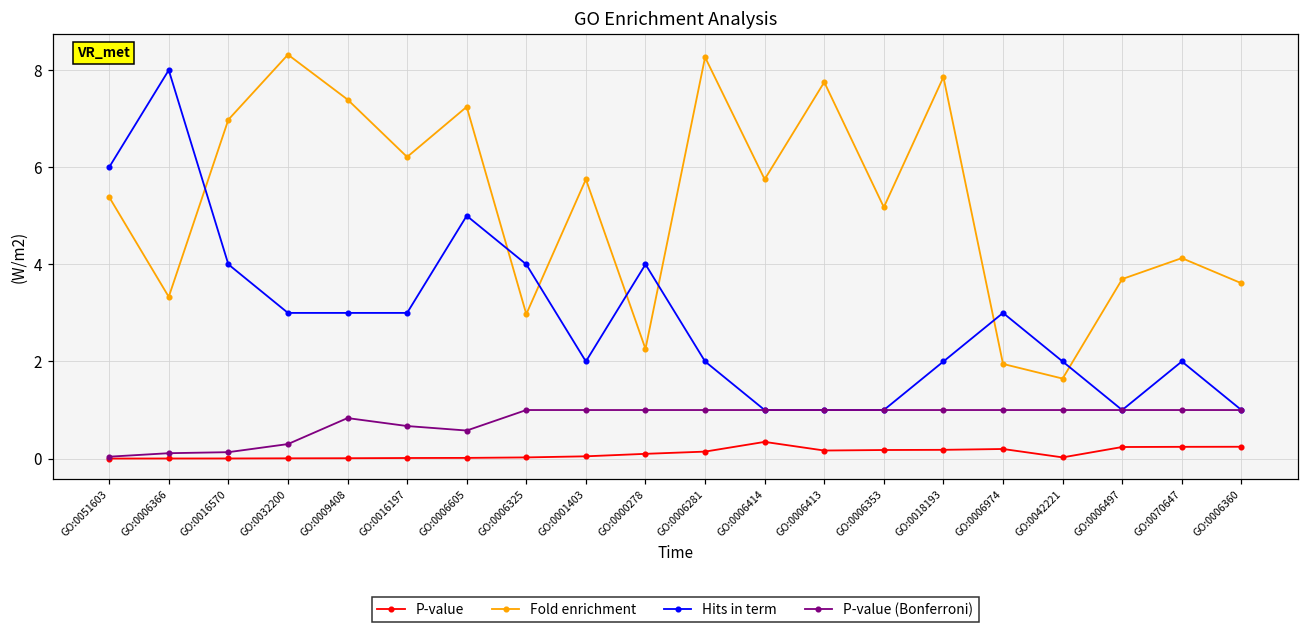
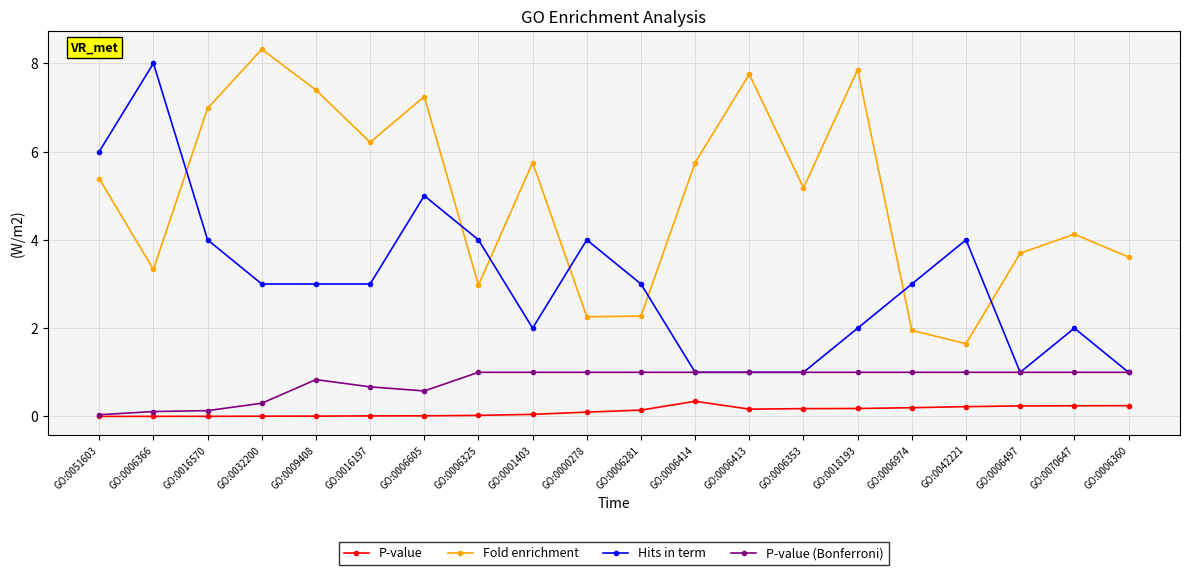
Fold enrichment, GO:0006281: 8.3 -> 2.3
Hits in term, GO:0006281: 2 -> 3
P-value, GO:0042221: 0.0 -> 0.2
Hits in term, GO:0042221: 2 -> 4
